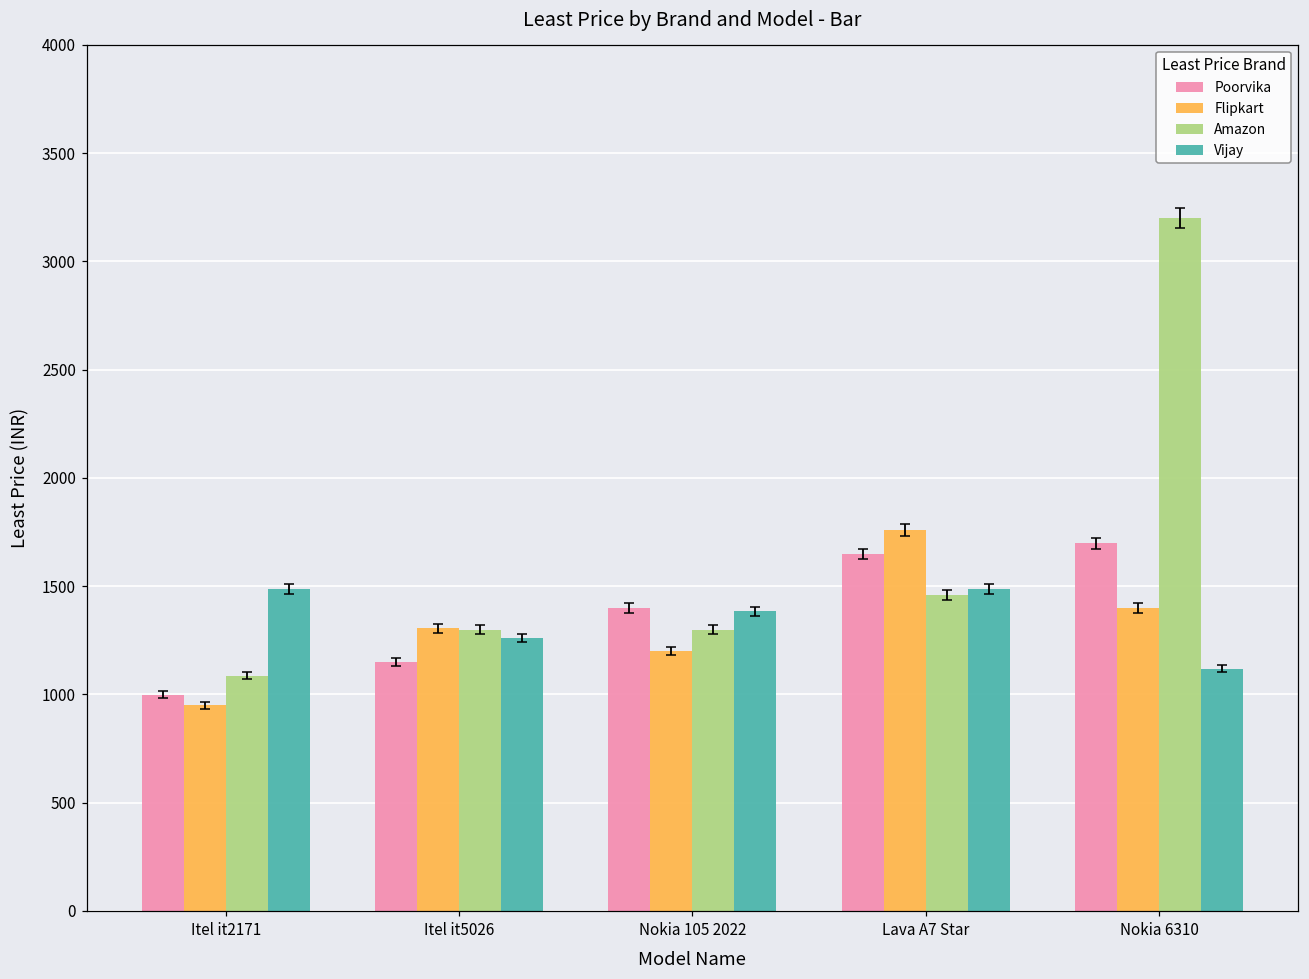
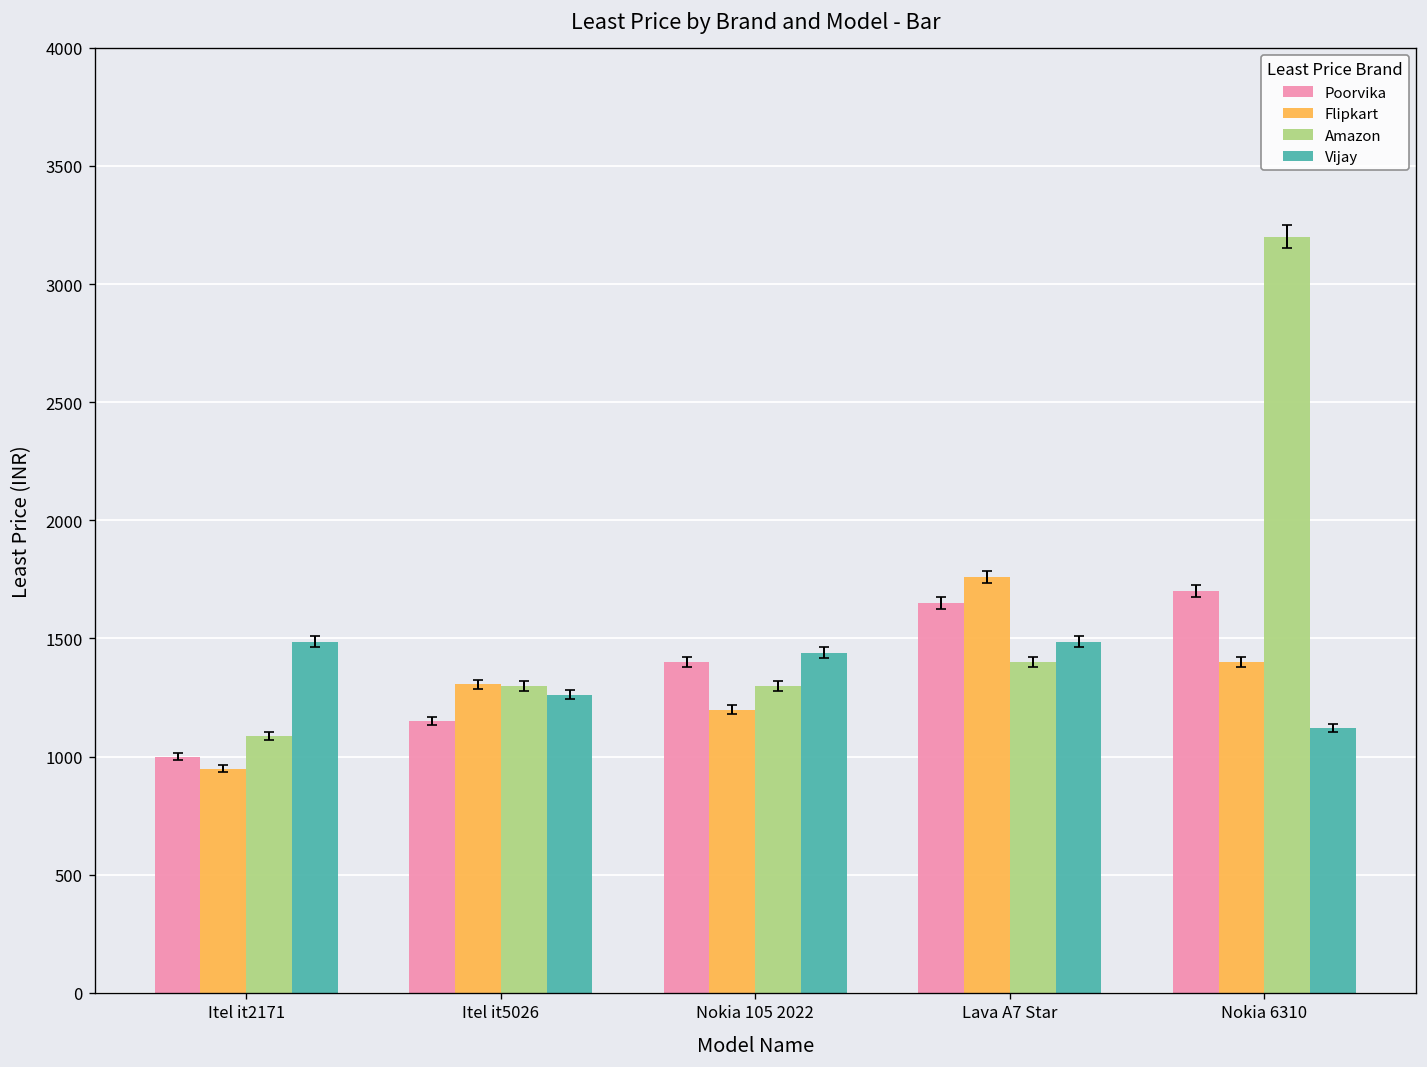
Vijay, Nokia 105 2022: 1380 -> 1440
Amazon, Lava A7 Star: 1460 -> 1400
